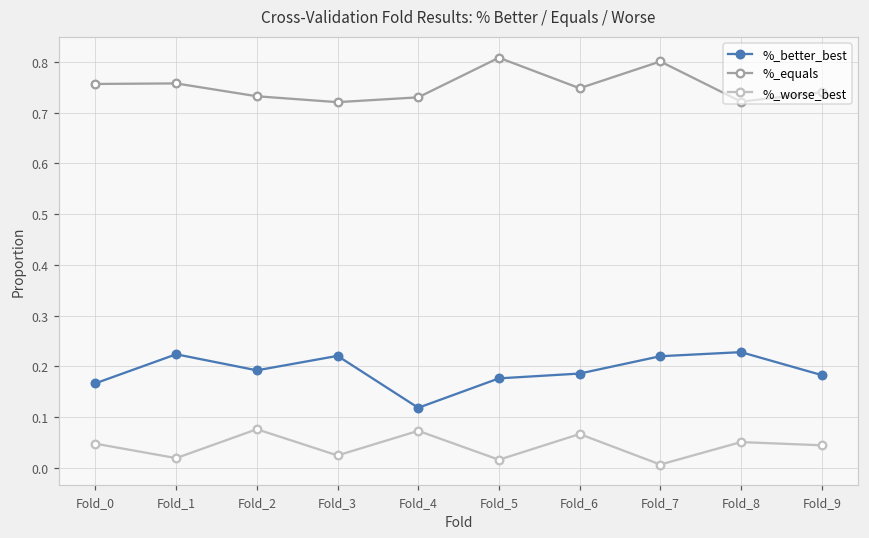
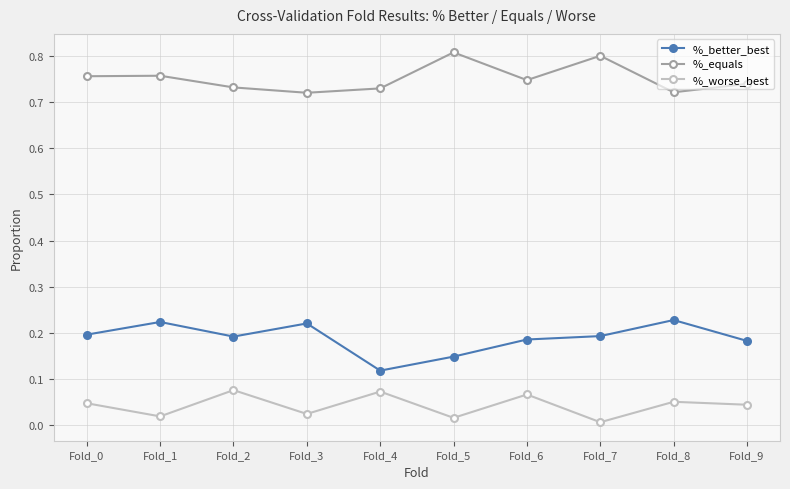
%_better_best, Fold_0: 0.17 -> 0.20
%_better_best, Fold_5: 0.18 -> 0.15
%_better_best, Fold_7: 0.22 -> 0.19
